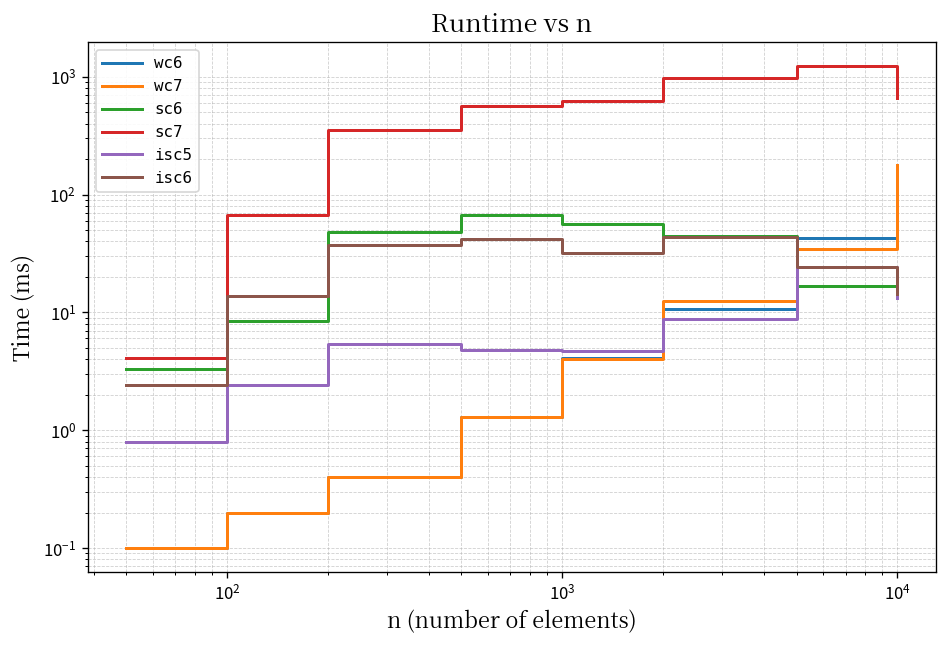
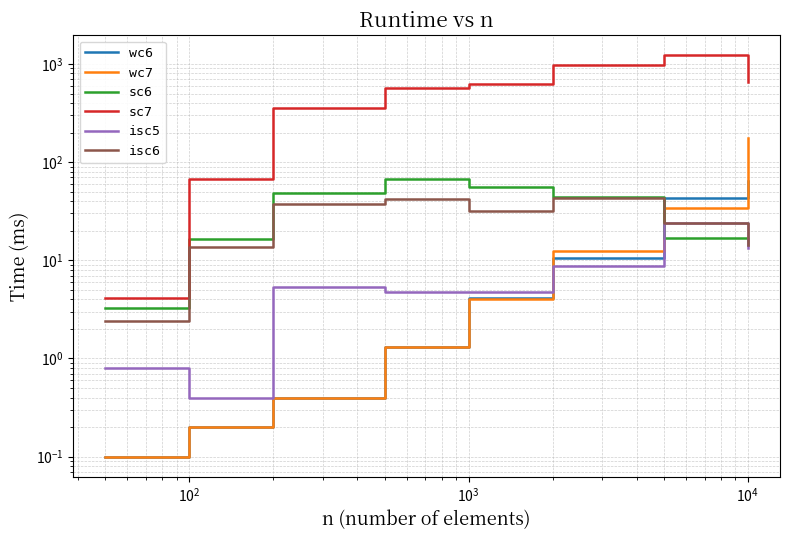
sc6, 10^2: 9 -> 17
isc5, 10^2: 2.4 -> 0.4
wc6, 10^4: 110 -> 60
